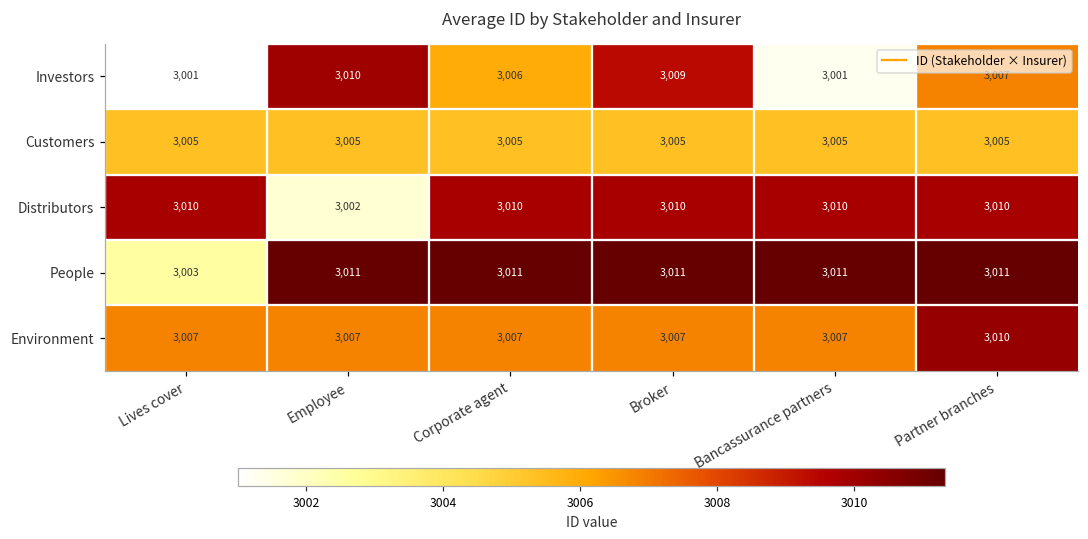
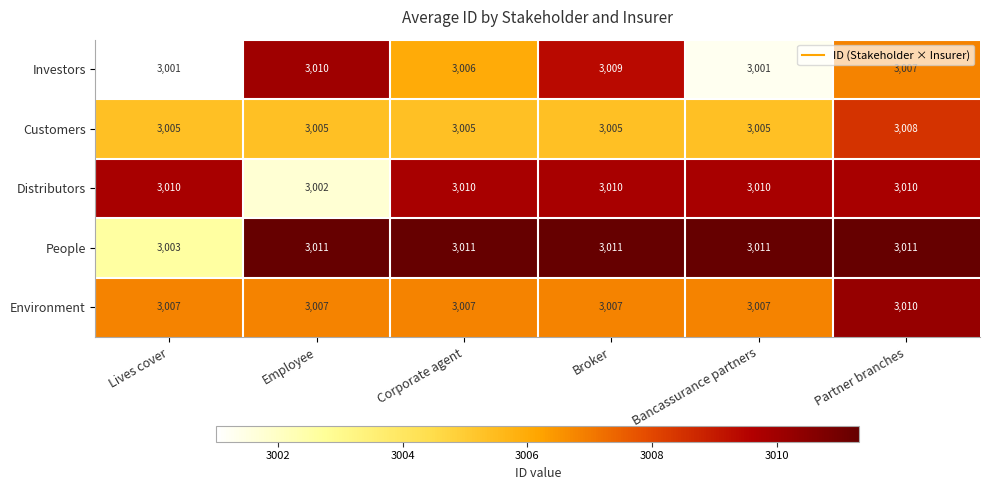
Customers, Partner branches: 3,005 -> 3,008
